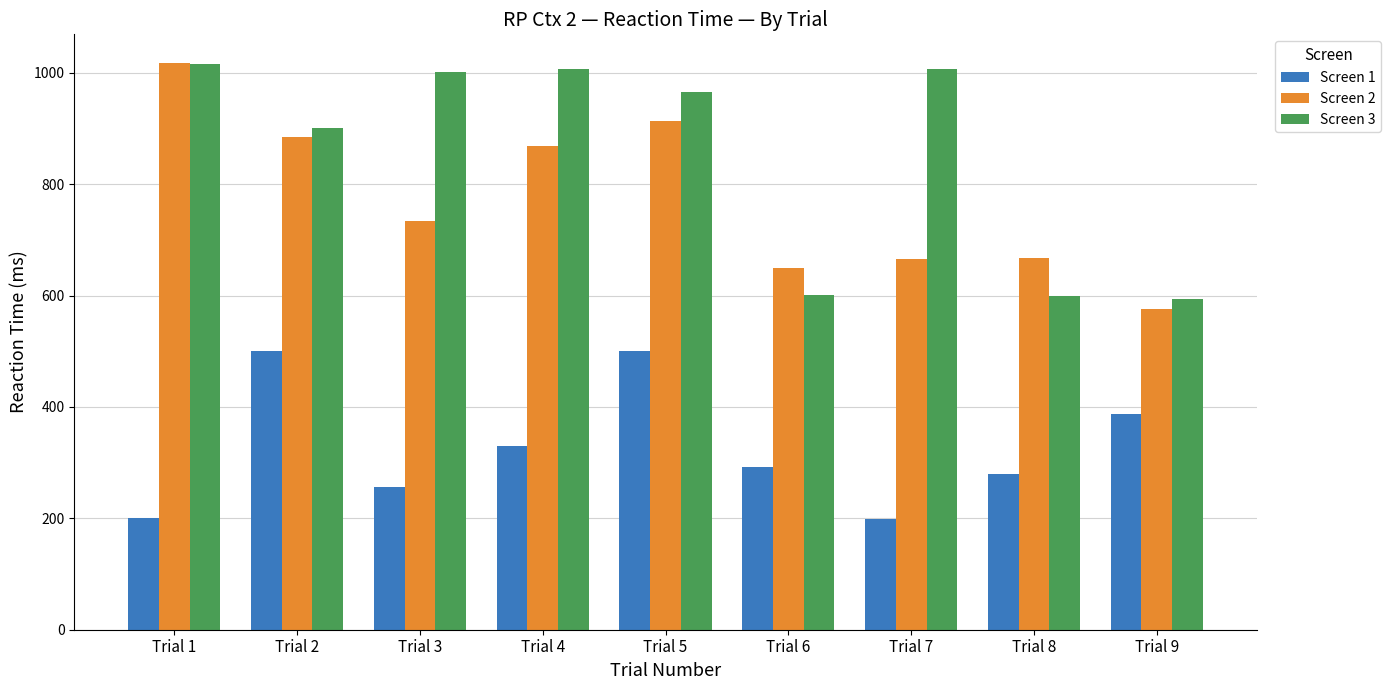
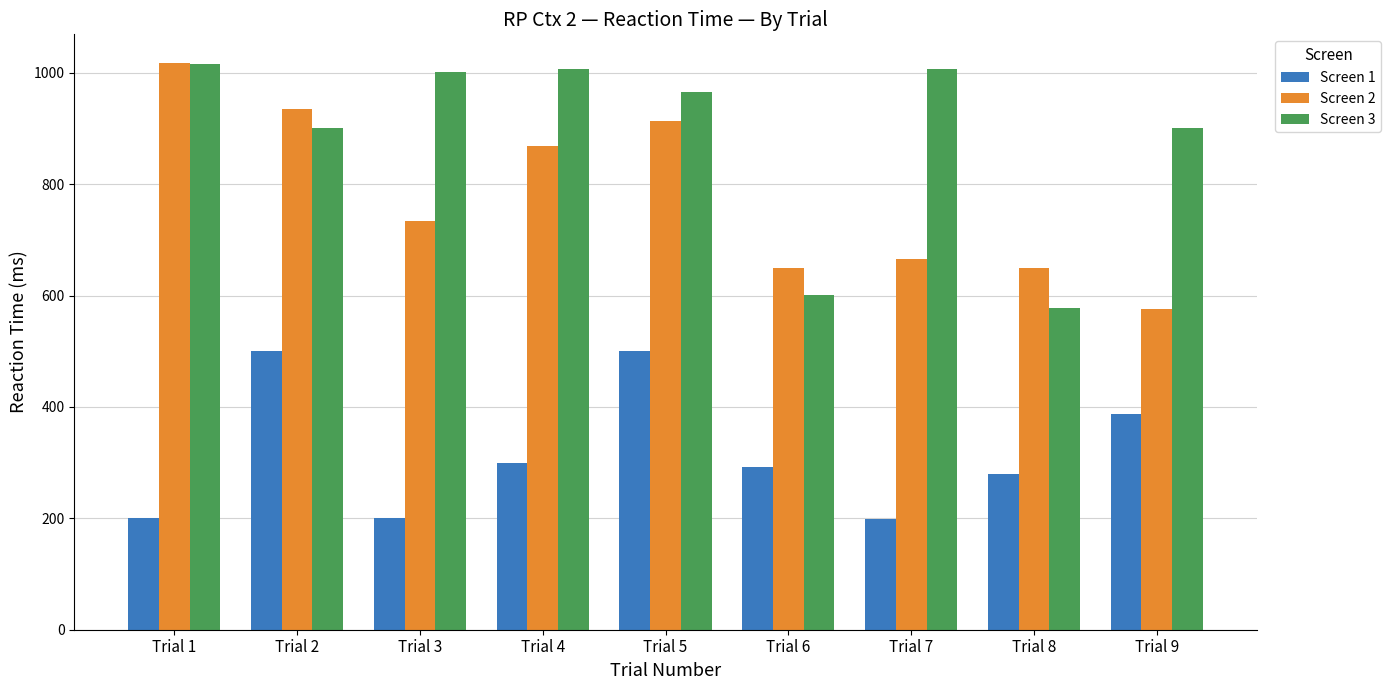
Screen 2, Trial 2: 890 -> 930
Screen 1, Trial 3: 260 -> 200
Screen 1, Trial 4: 330 -> 300
Screen 2, Trial 8: 670 -> 650
Screen 3, Trial 8: 600 -> 580
Screen 3, Trial 9: 590 -> 900
